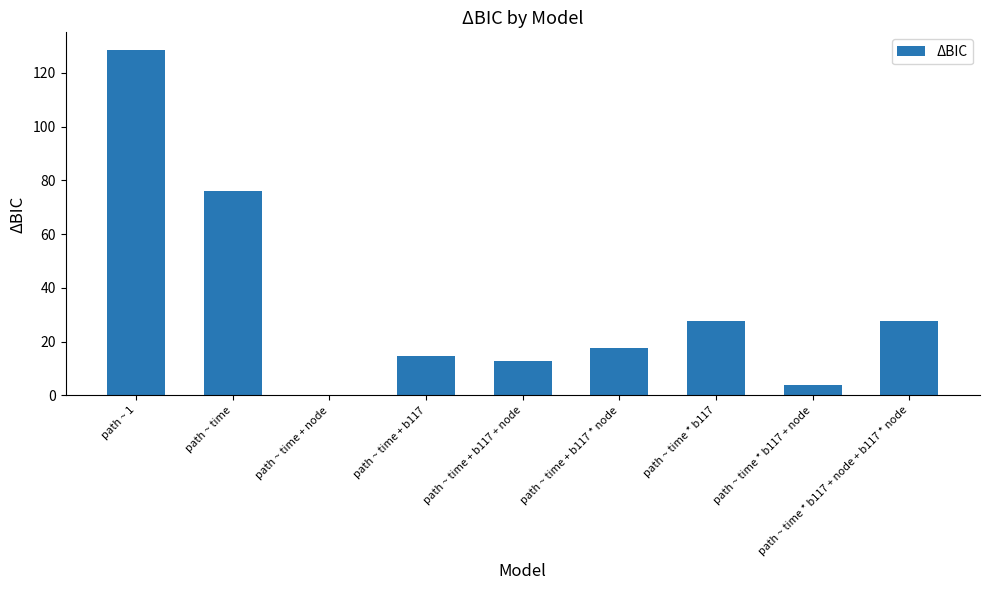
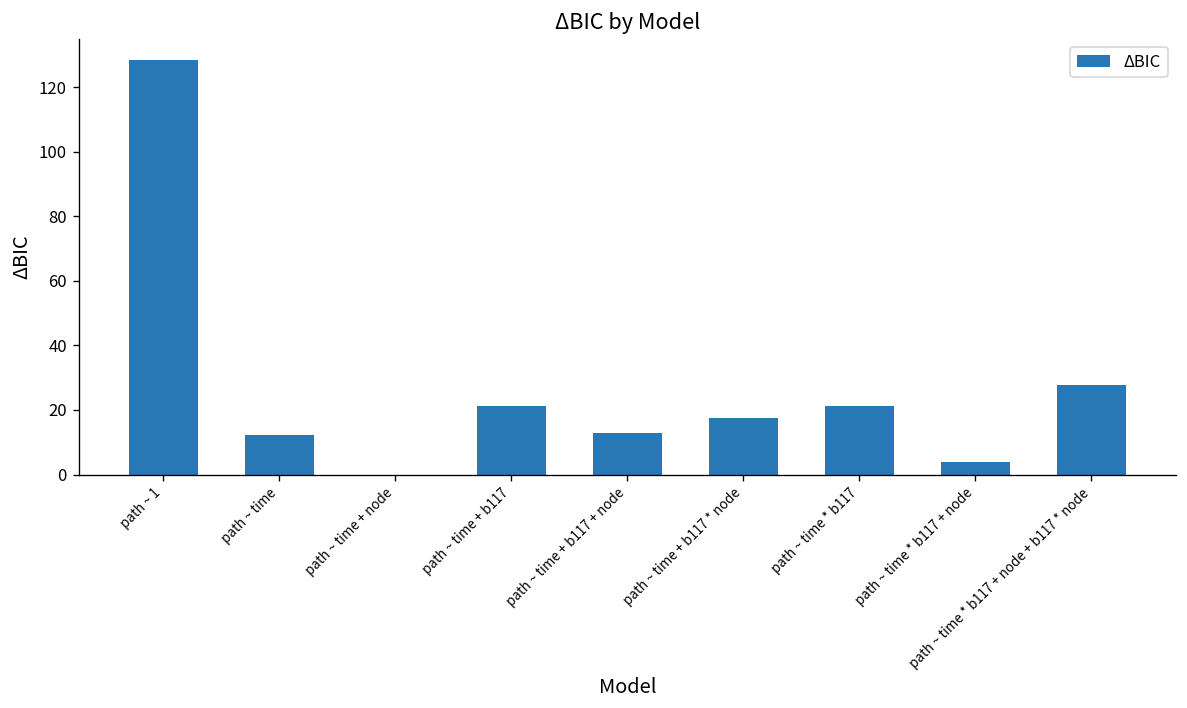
path ~ time: 76 -> 12
path ~ time + b117: 15 -> 21
path ~ time * b117: 28 -> 21
